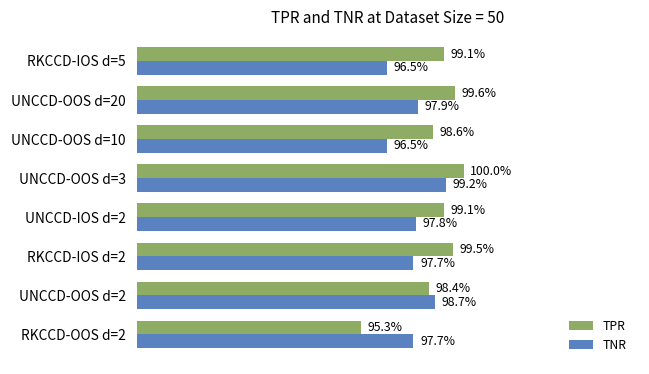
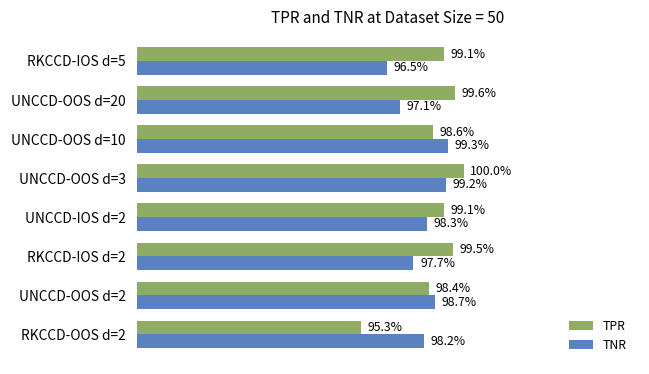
TNR, UNCCD-OOS d=20: 97.9% -> 97.1%
TNR, UNCCD-OOS d=10: 96.5% -> 99.3%
TNR, UNCCD-IOS d=2: 97.8% -> 98.3%
TNR, RKCCD-OOS d=2: 97.7% -> 98.2%
